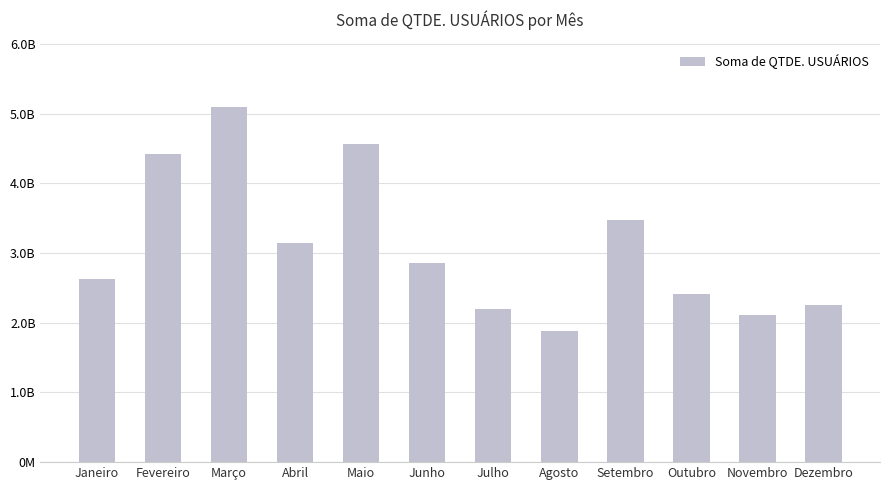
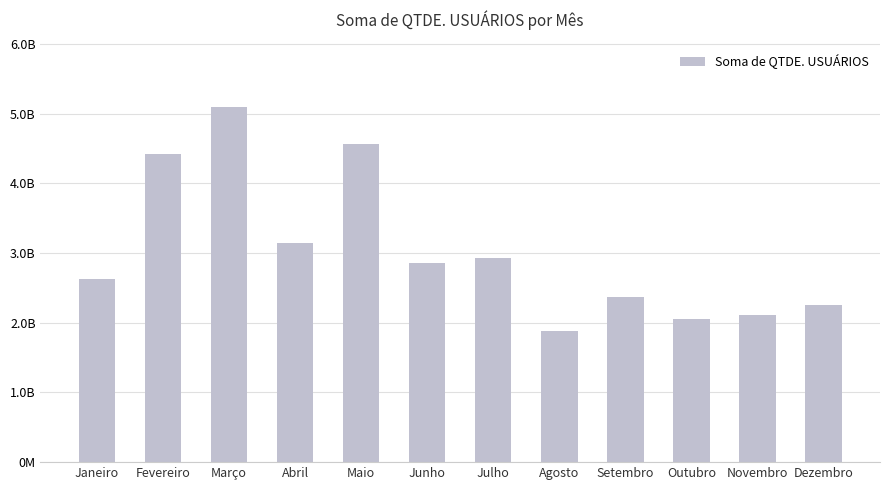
Julho: 2200000000 -> 2900000000
Setembro: 3500000000 -> 2400000000
Outubro: 2400000000 -> 2100000000
